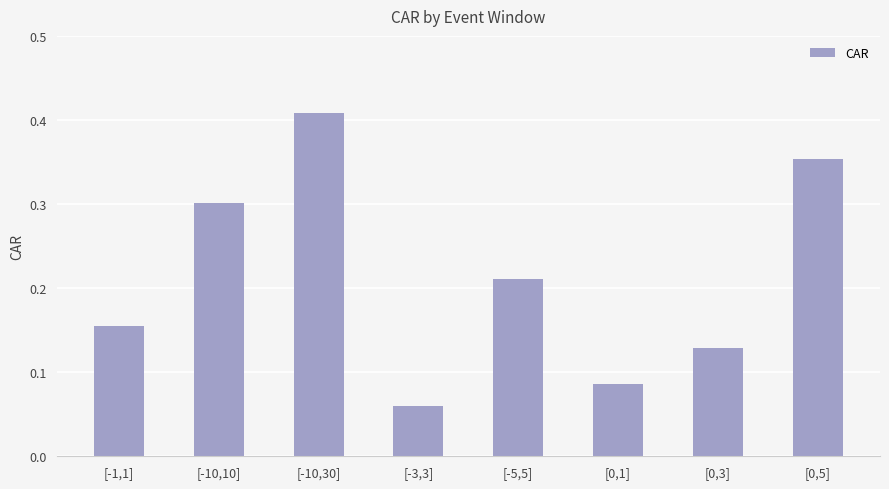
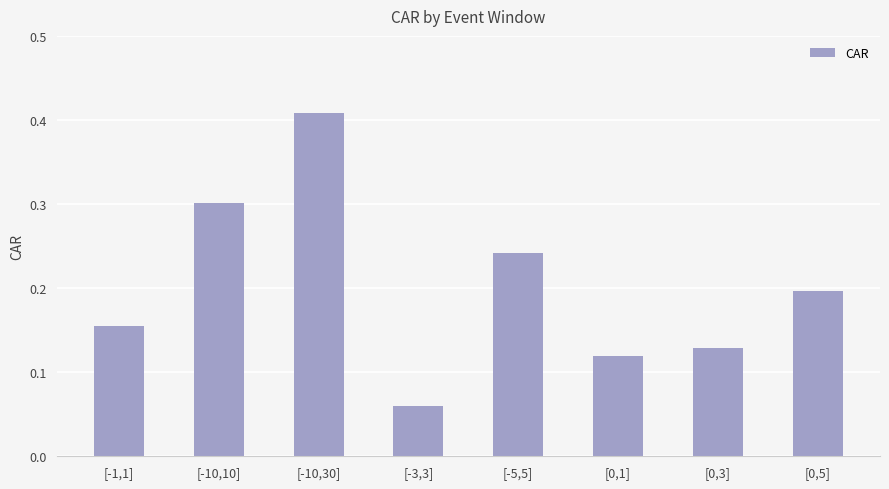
[-5,5]: 0.21 -> 0.24
[0,1]: 0.09 -> 0.12
[0,5]: 0.35 -> 0.20
